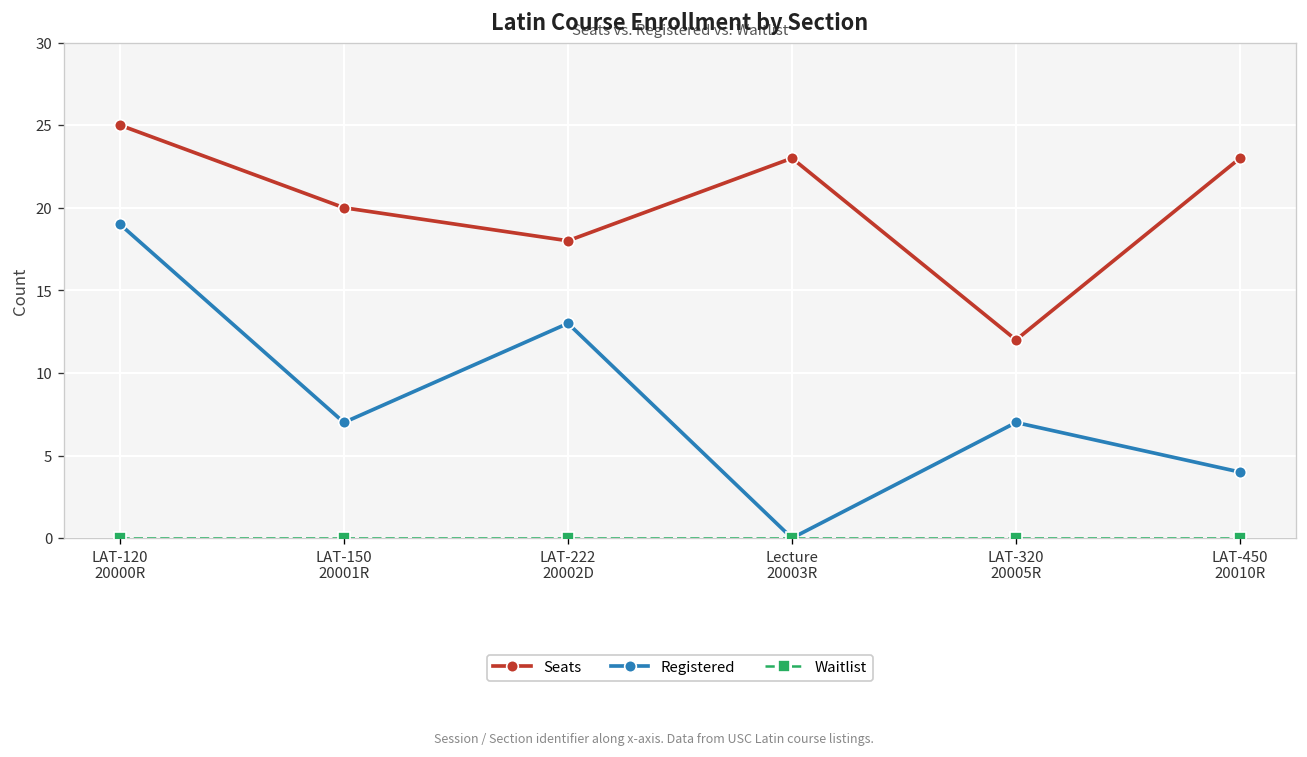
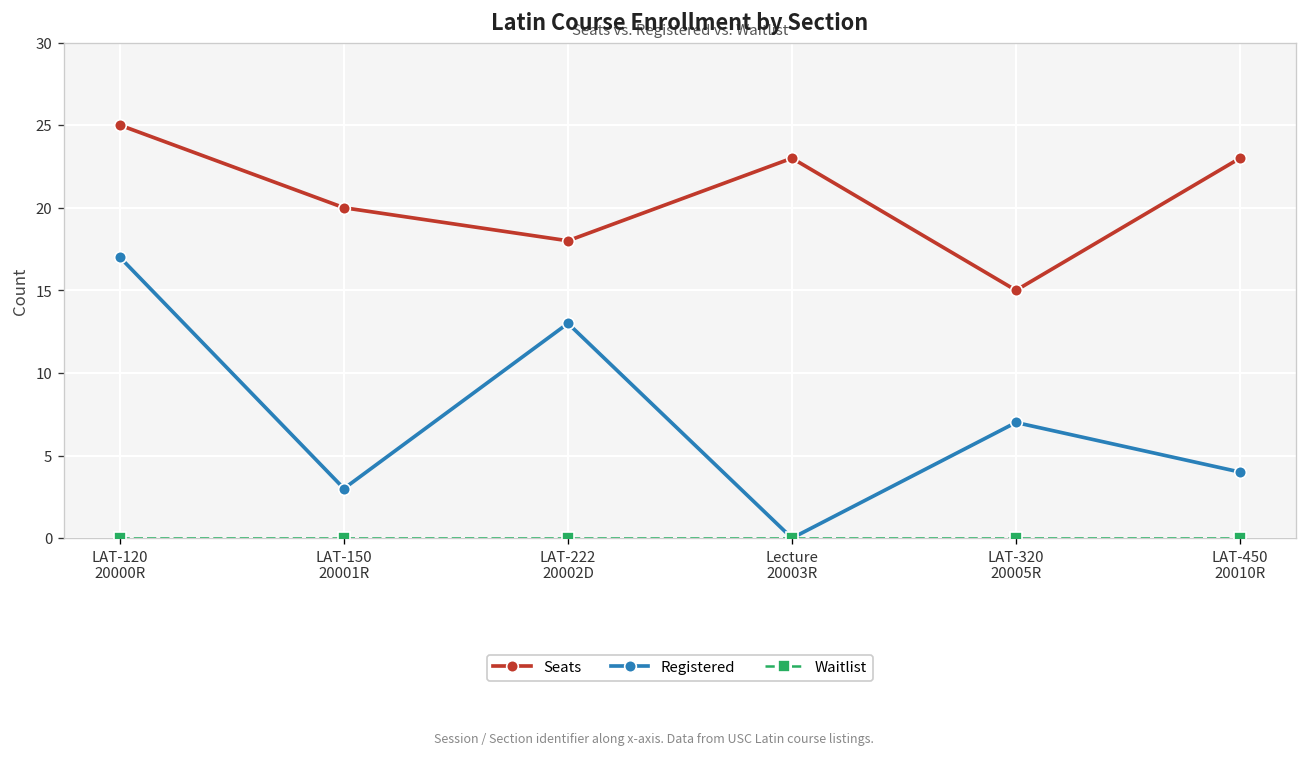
Registered, LAT-120 20000R: 19 -> 17
Registered, LAT-150 20001R: 7 -> 3
Seats, LAT-320 20005R: 12 -> 15
